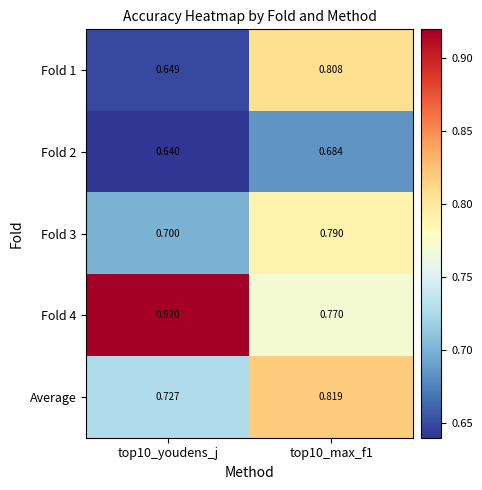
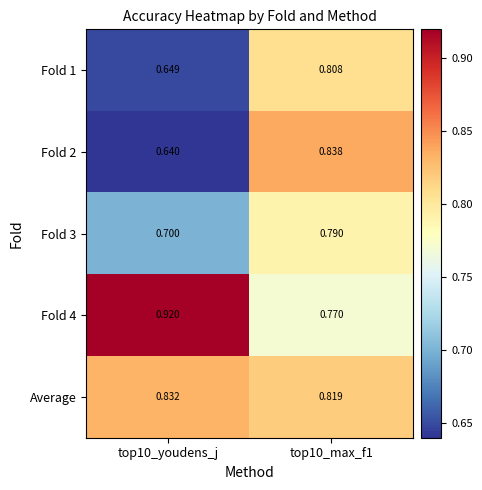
Fold 2, top10_max_f1: 0.684 -> 0.838
Average, top10_youdens_j: 0.727 -> 0.832
